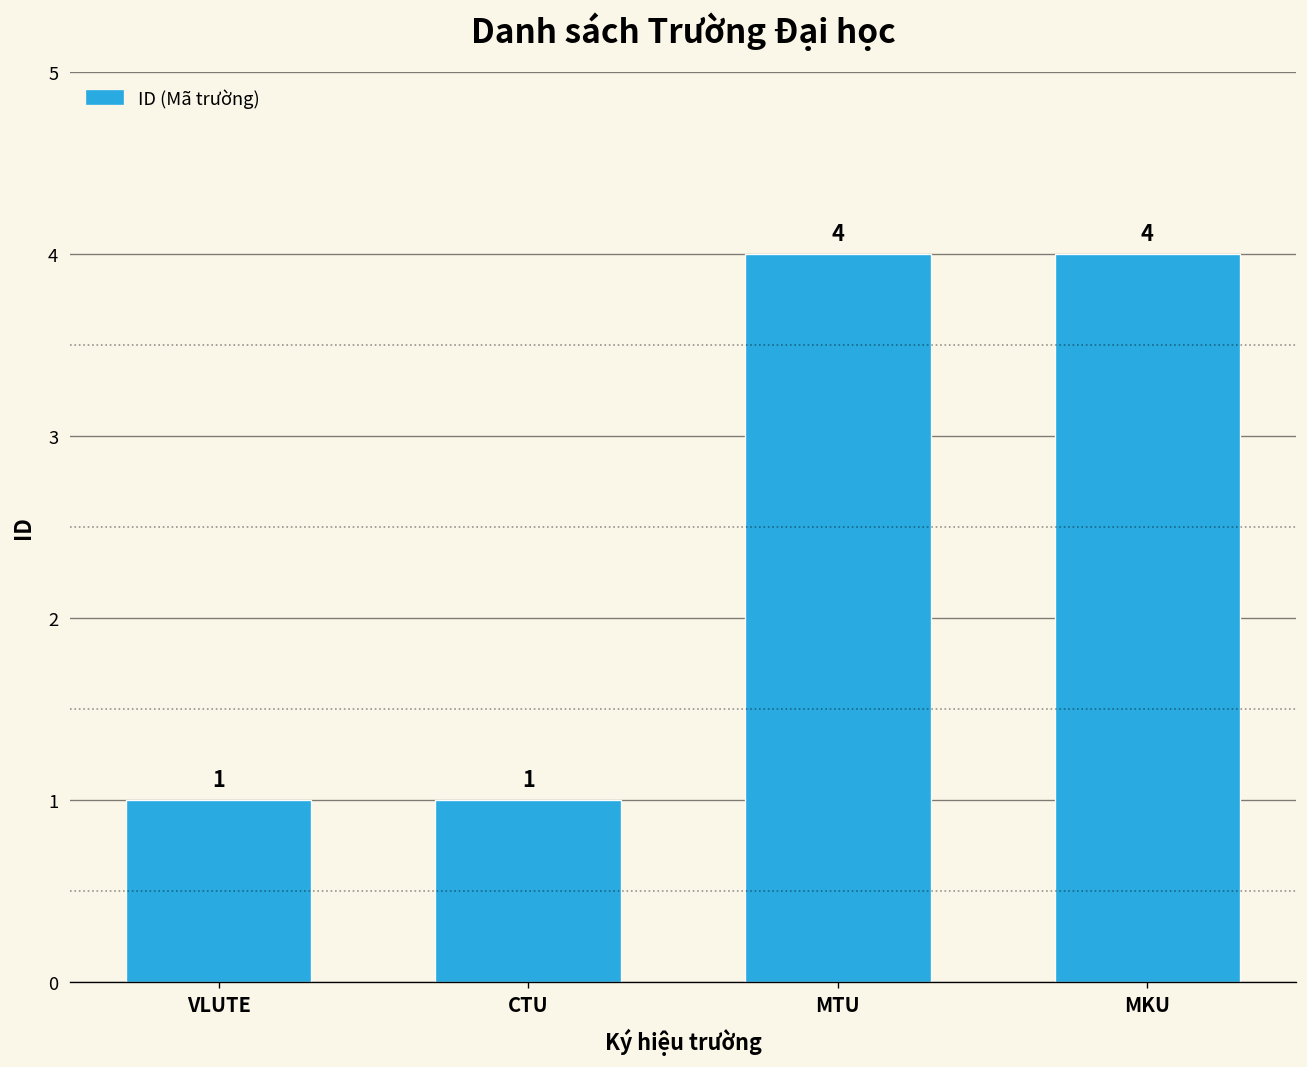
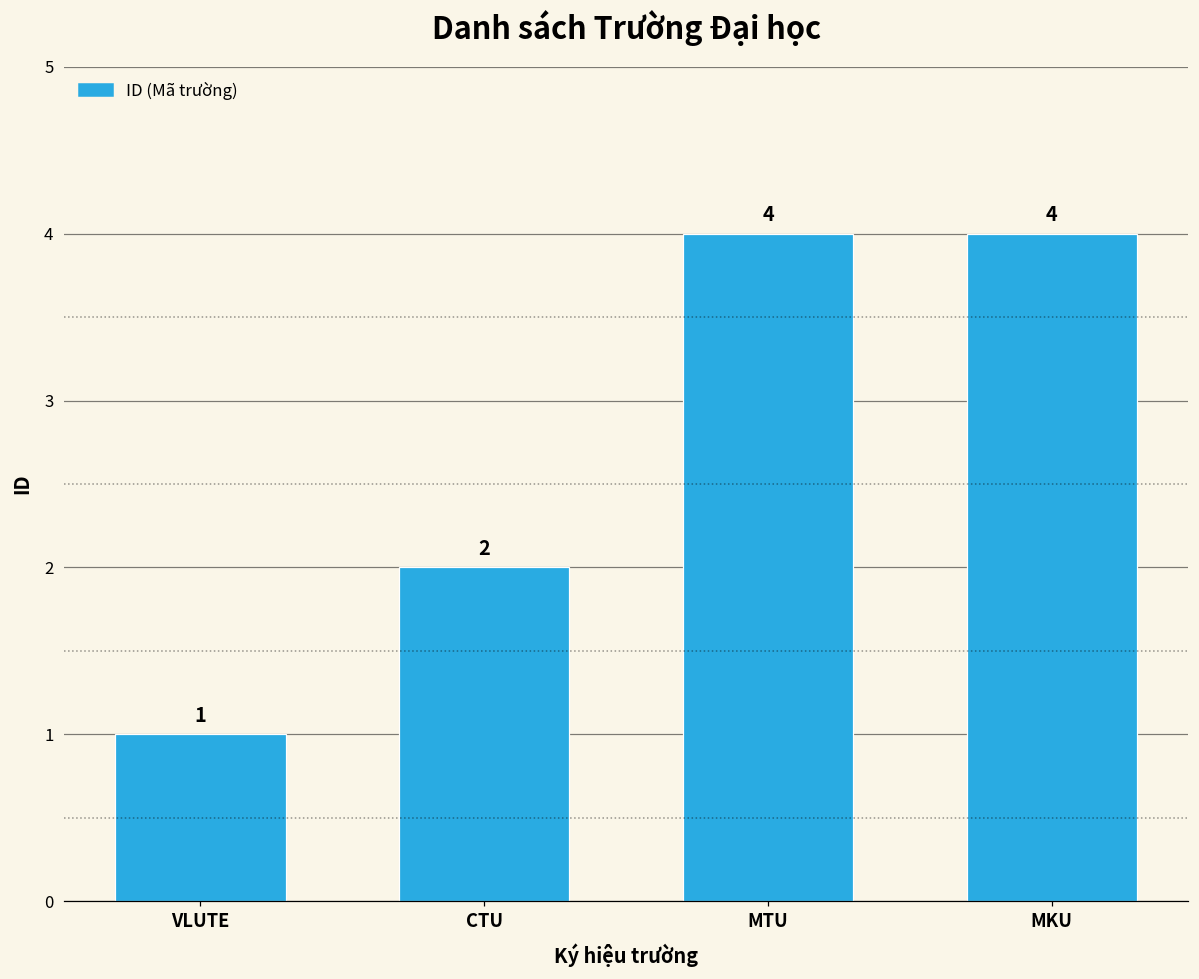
CTU: 1 -> 2
